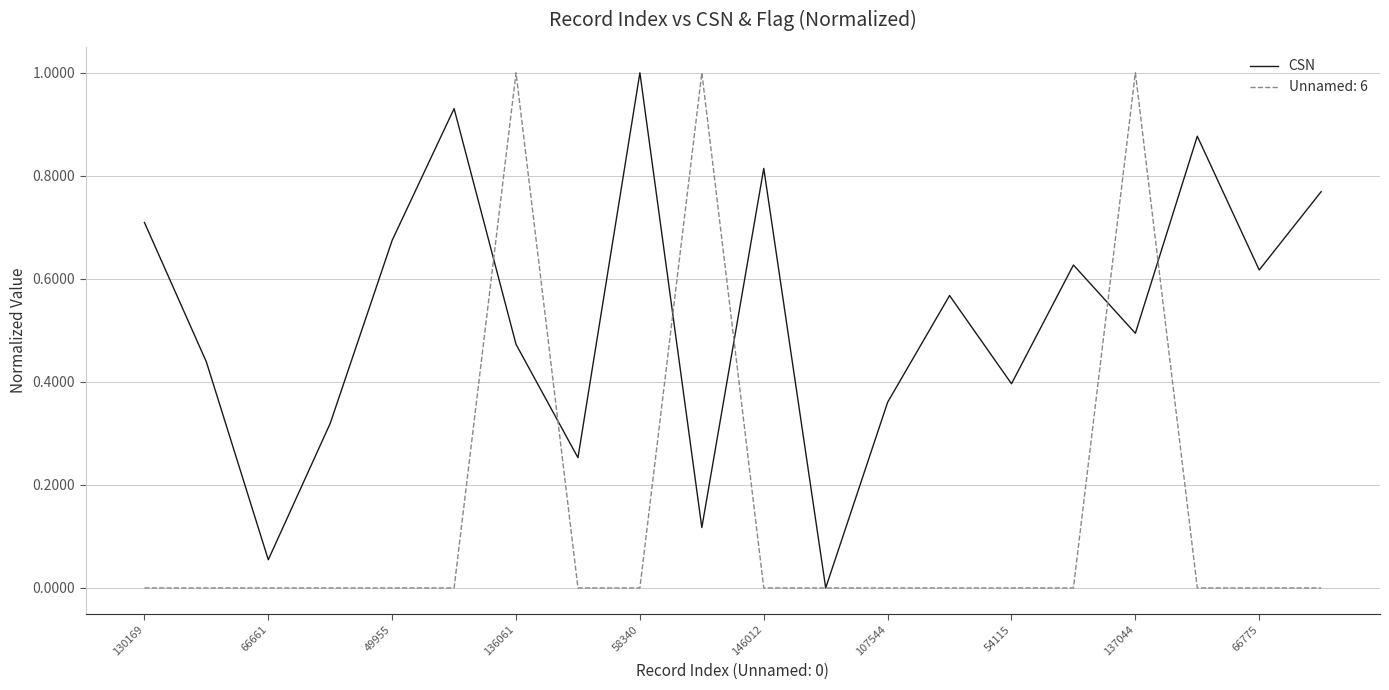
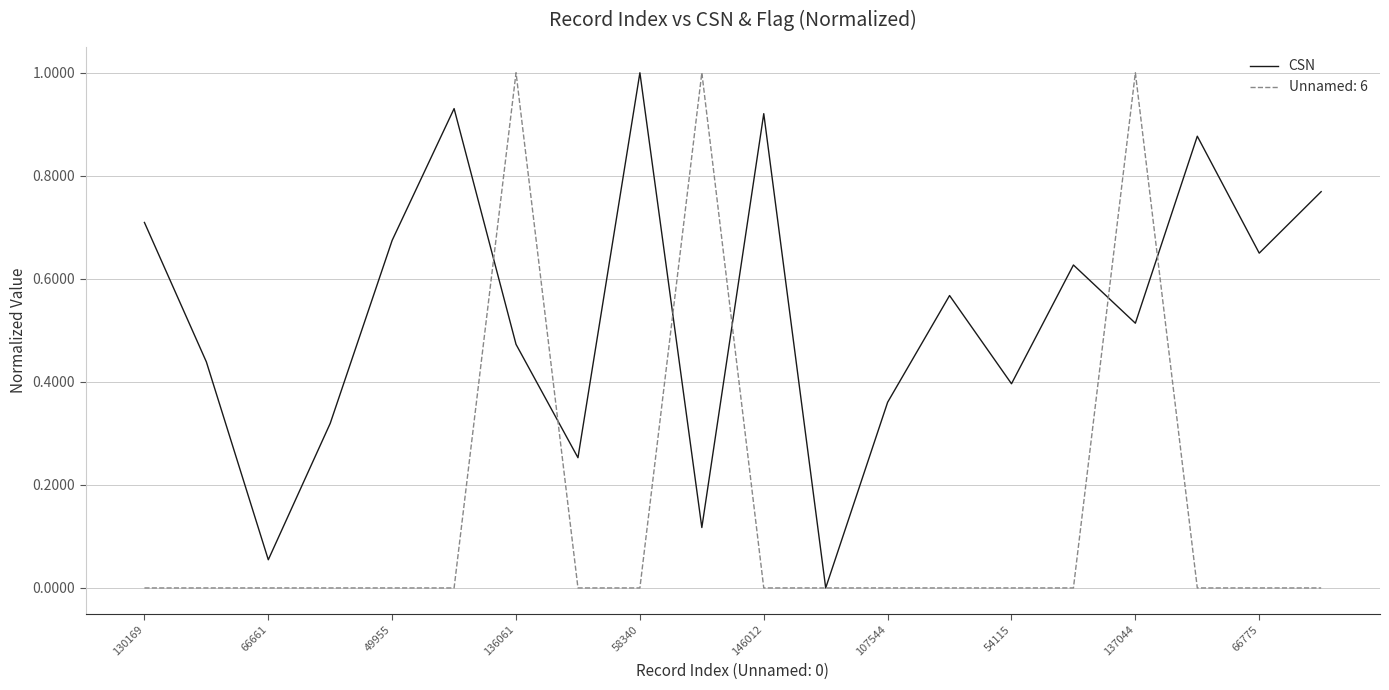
CSN, 146012: 0.81 -> 0.92
CSN, 137044: 0.49 -> 0.51
CSN, 66775: 0.62 -> 0.65
